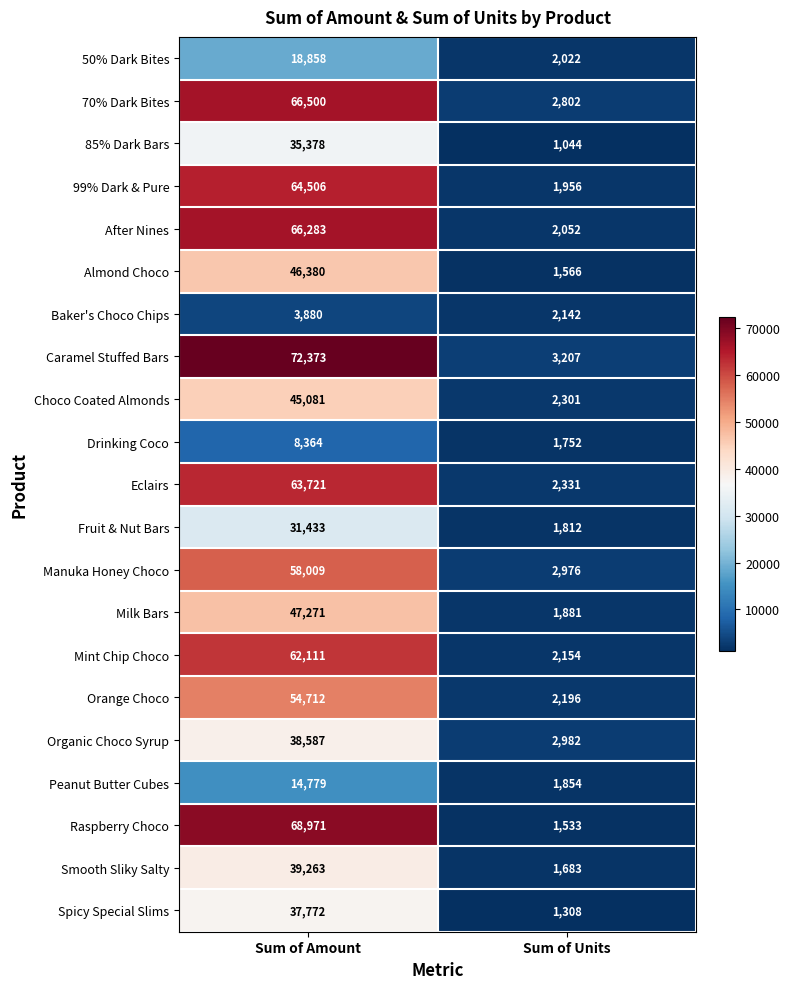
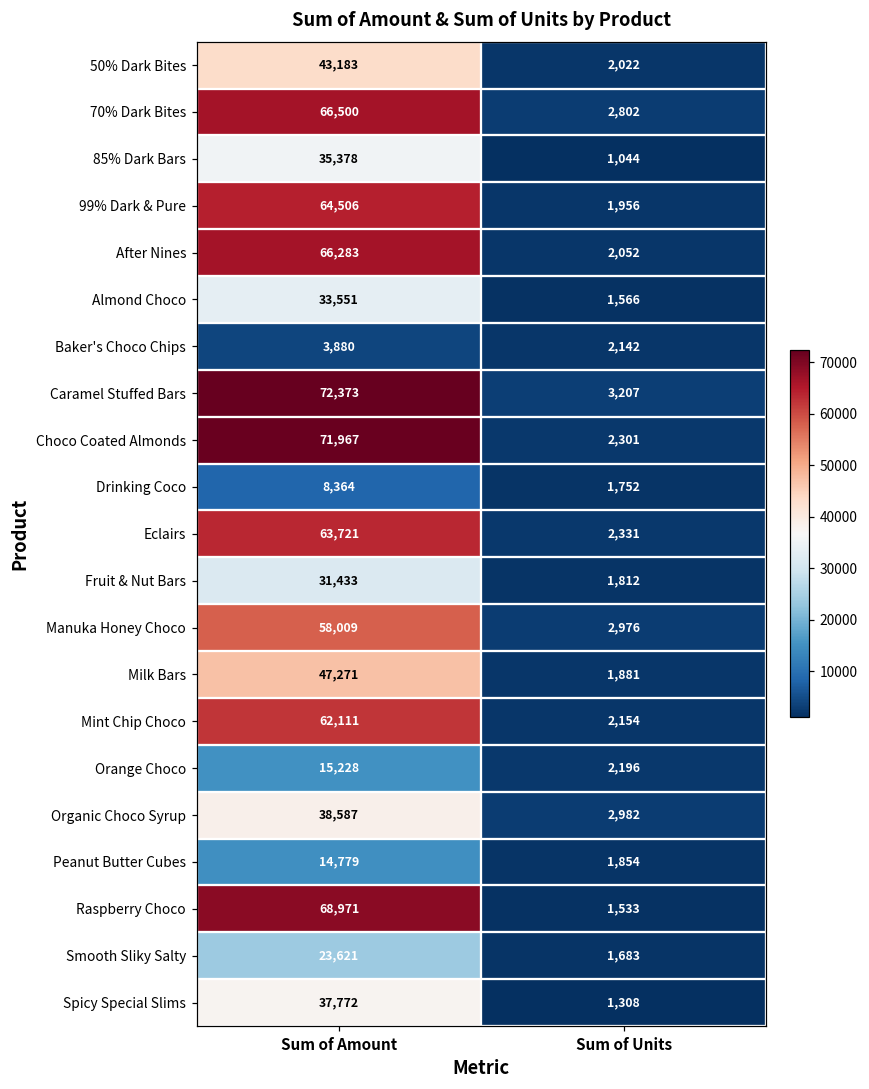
50% Dark Bites, Sum of Amount: 18,858 -> 43,183
Almond Choco, Sum of Amount: 46,380 -> 33,551
Choco Coated Almonds, Sum of Amount: 45,081 -> 71,967
Orange Choco, Sum of Amount: 54,712 -> 15,228
Smooth Sliky Salty, Sum of Amount: 39,263 -> 23,621
